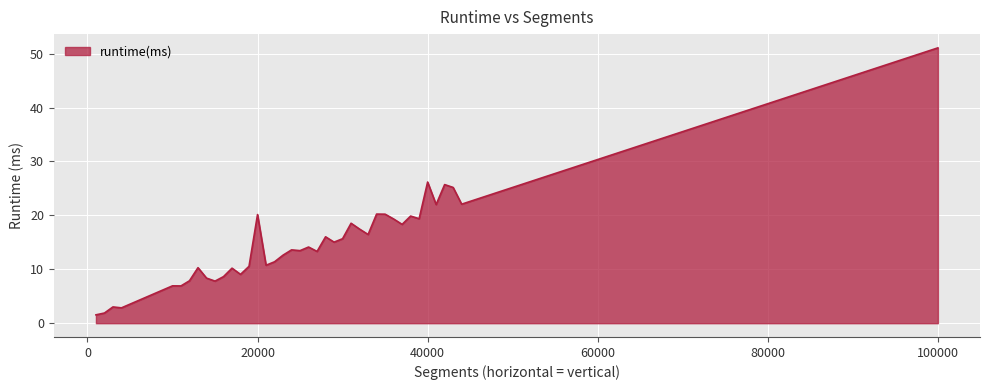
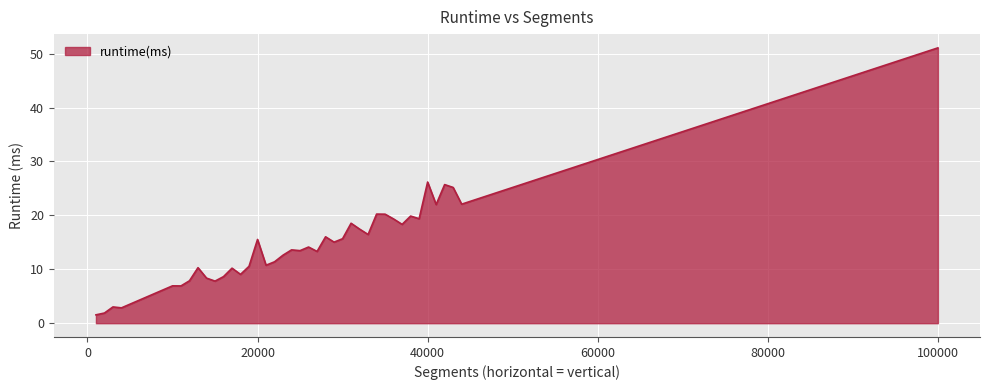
20000: 20 -> 16
